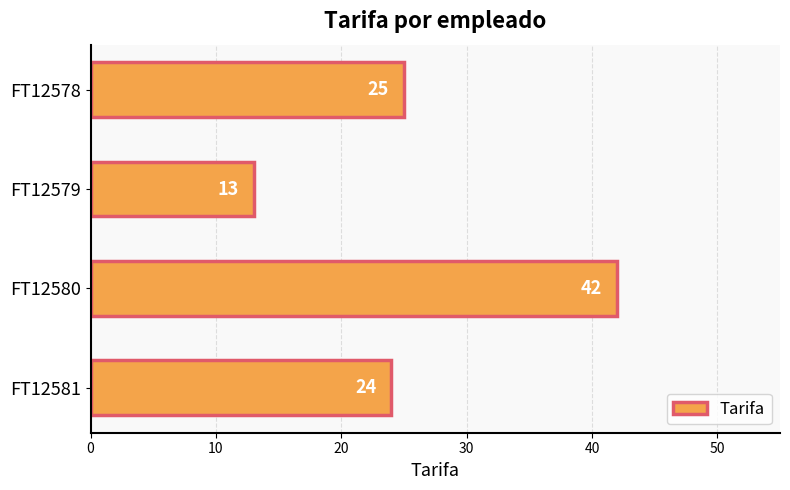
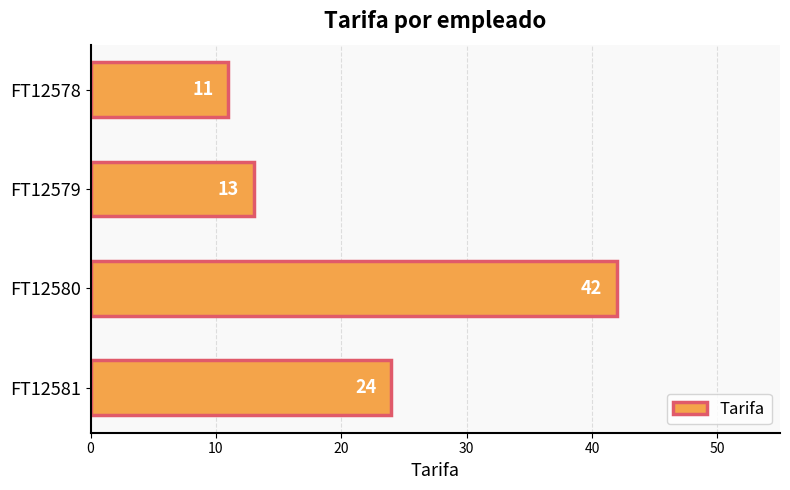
FT12578: 25 -> 11
